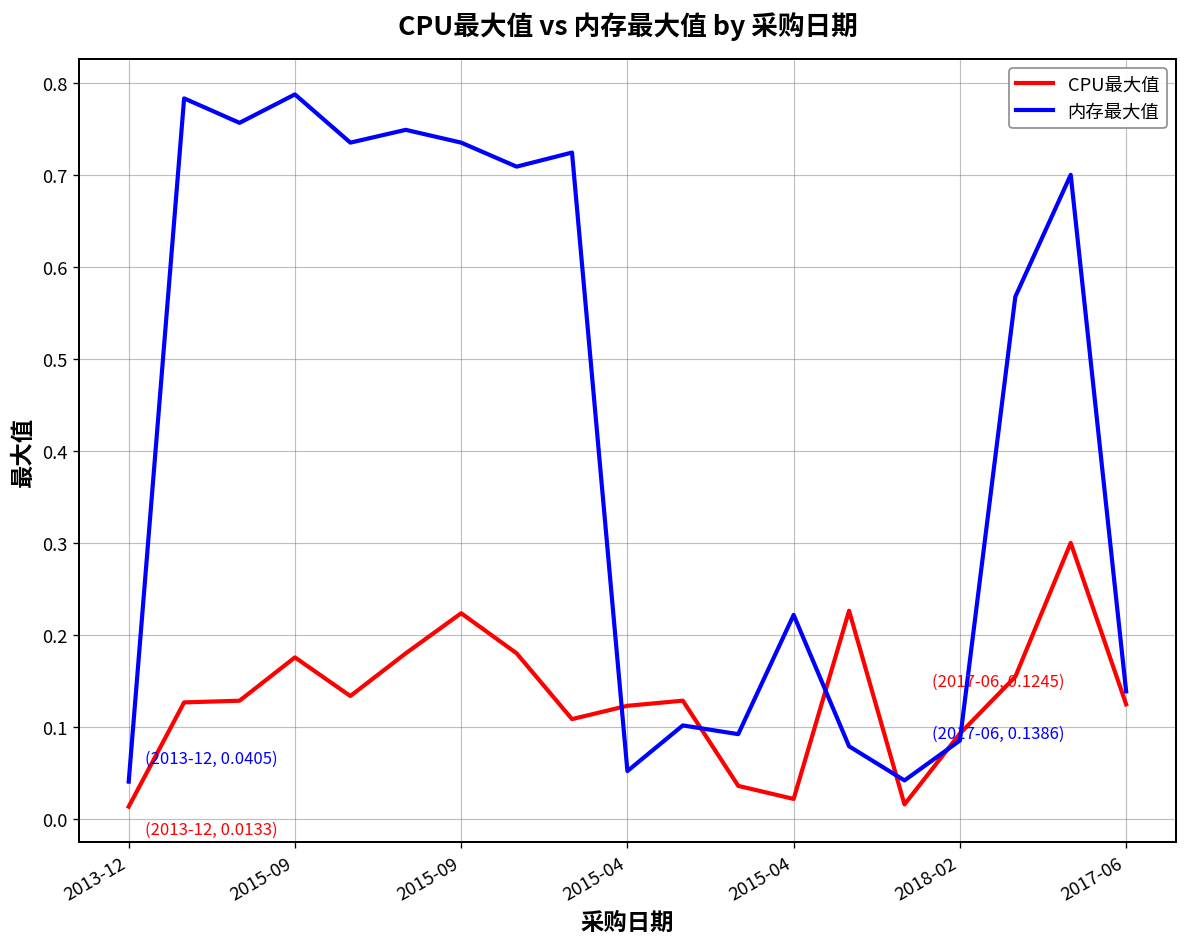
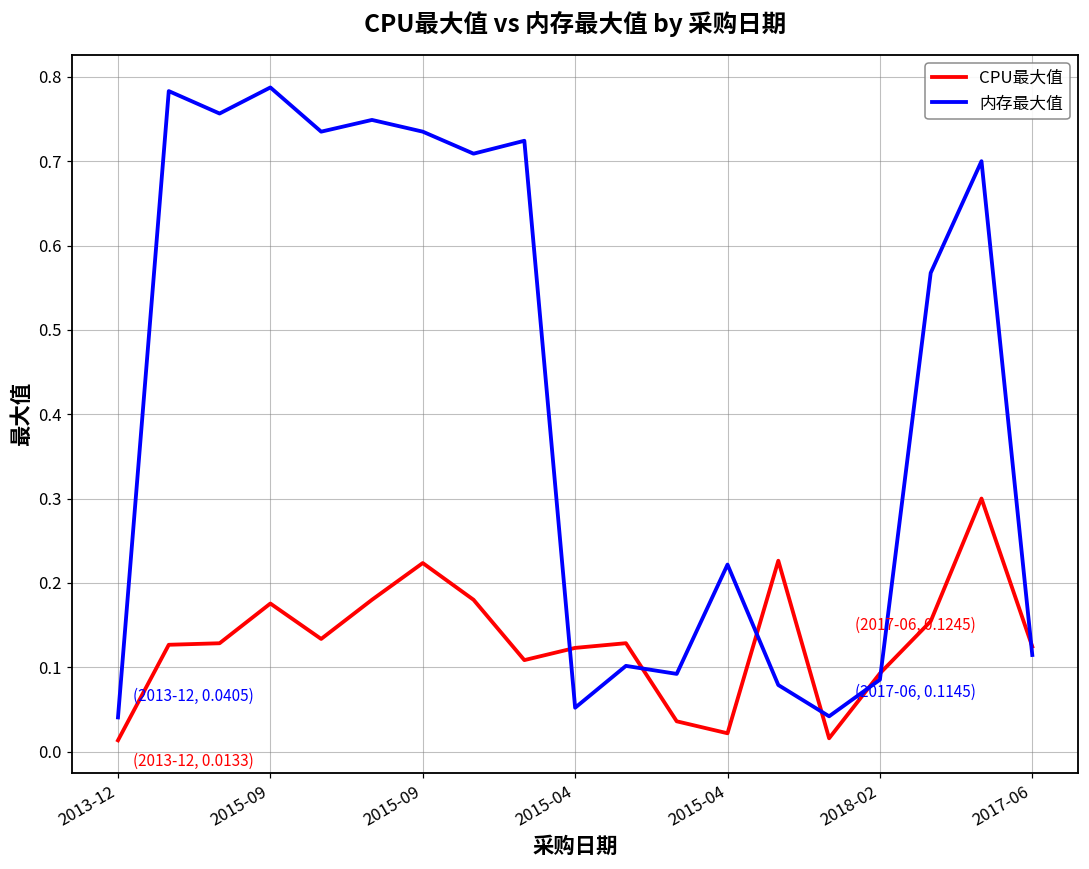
内存最大值, 2017-06: 0.1386 -> 0.1145
